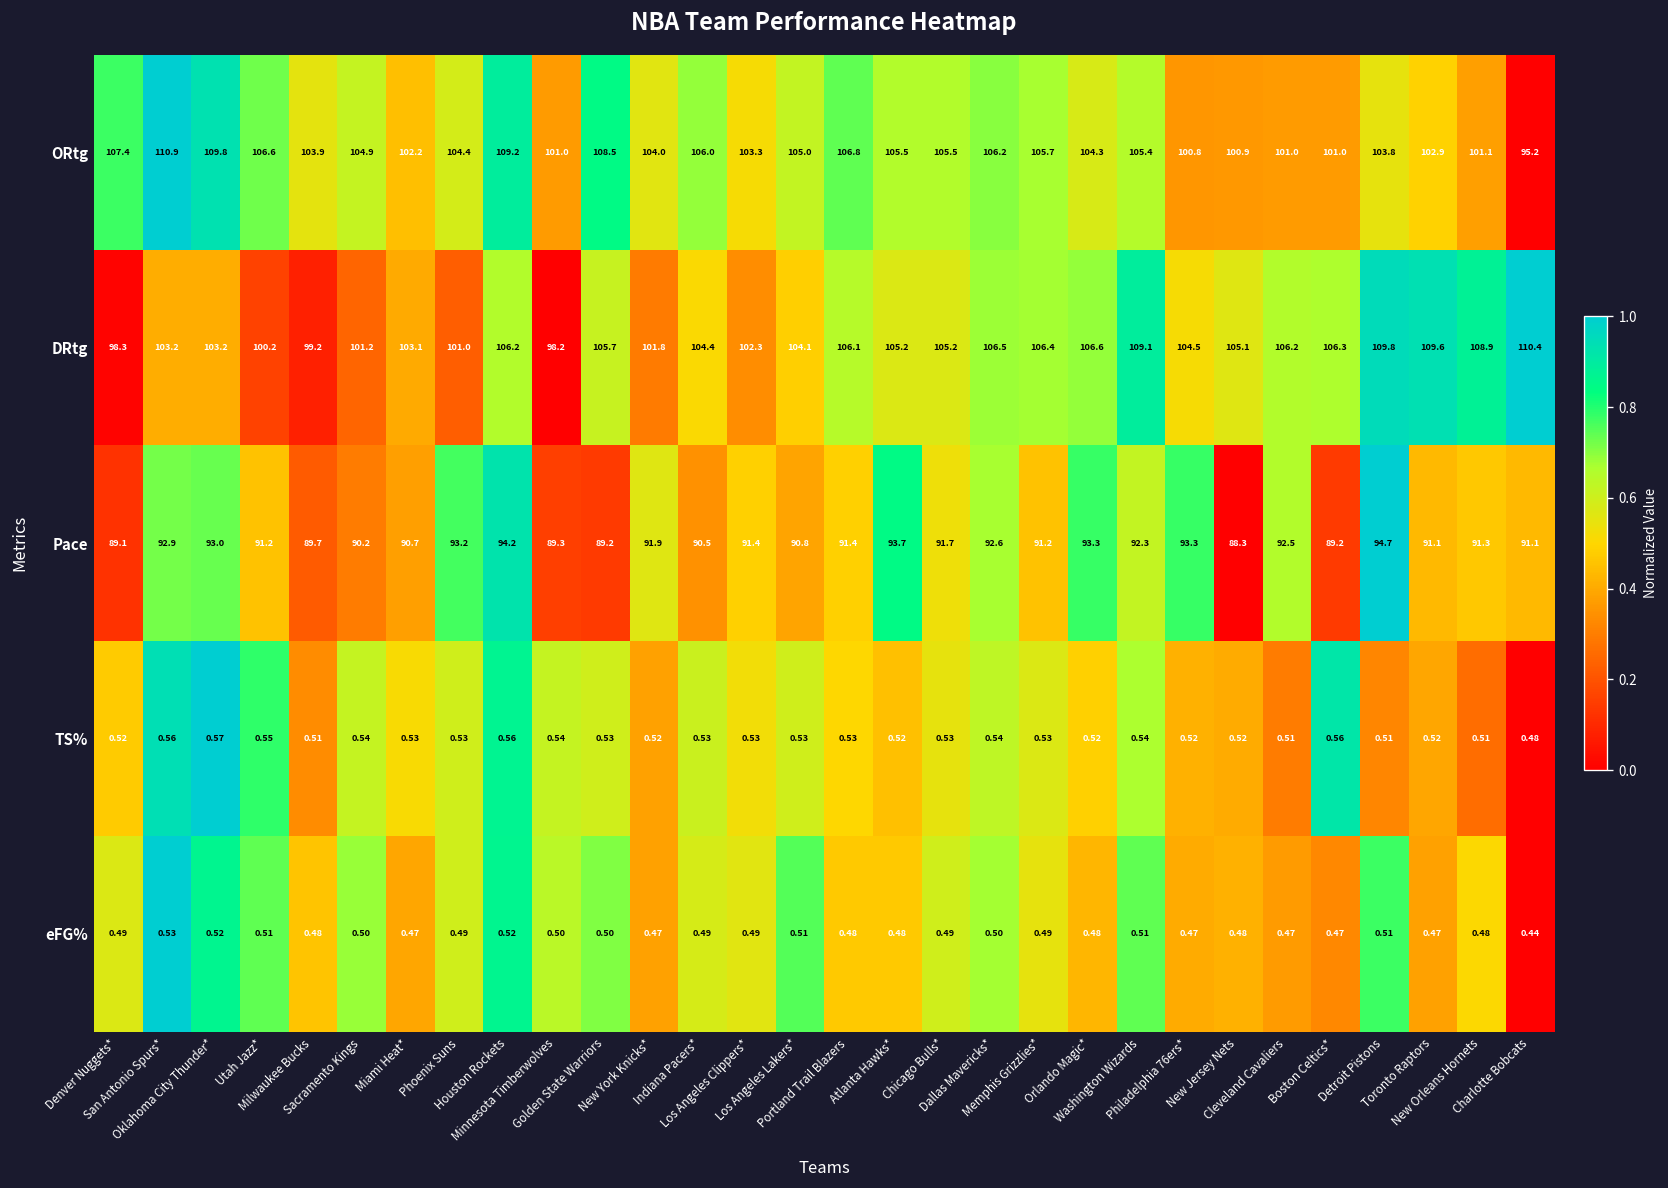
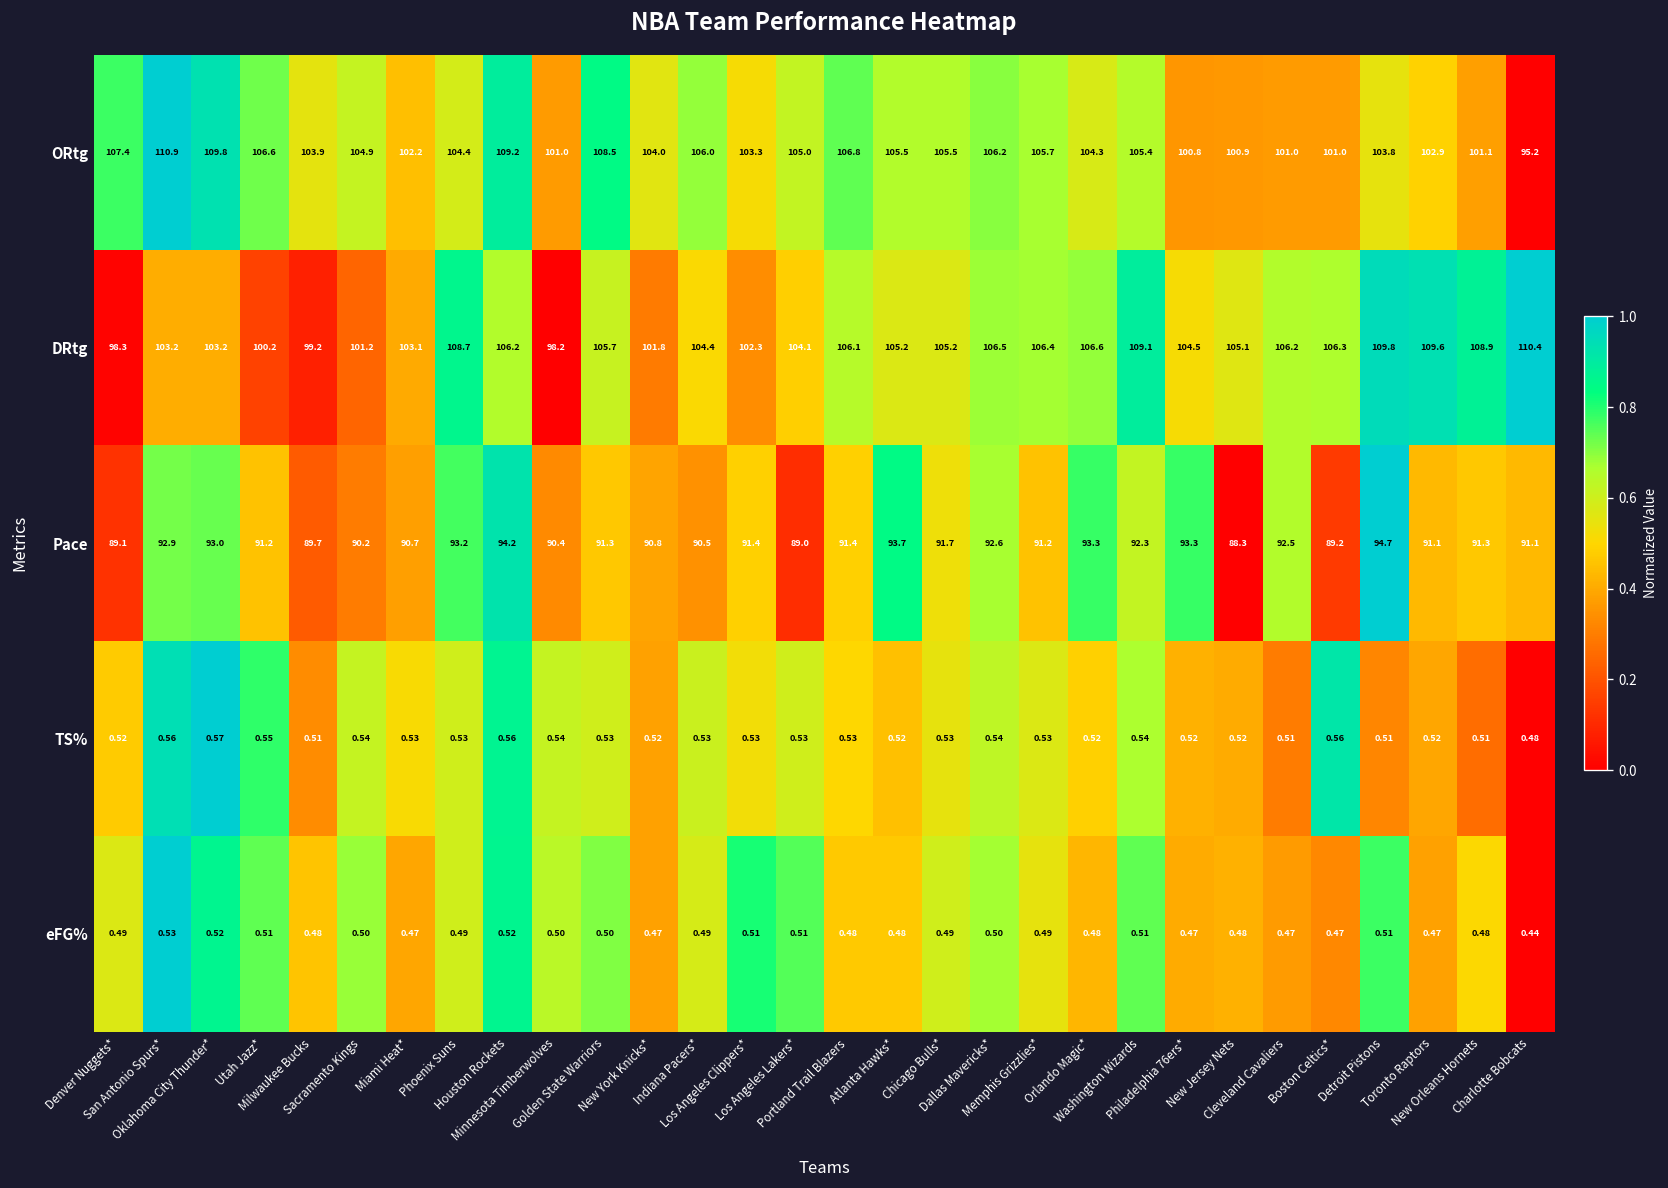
DRtg, Phoenix Suns: 101.0 -> 108.7
Pace, Minnesota Timberwolves: 89.3 -> 90.4
Pace, Golden State Warriors: 89.2 -> 91.3
Pace, New York Knicks*: 91.9 -> 90.8
Pace, Los Angeles Lakers*: 90.8 -> 89.0
eFG%, Los Angeles Clippers*: 0.49 -> 0.51
